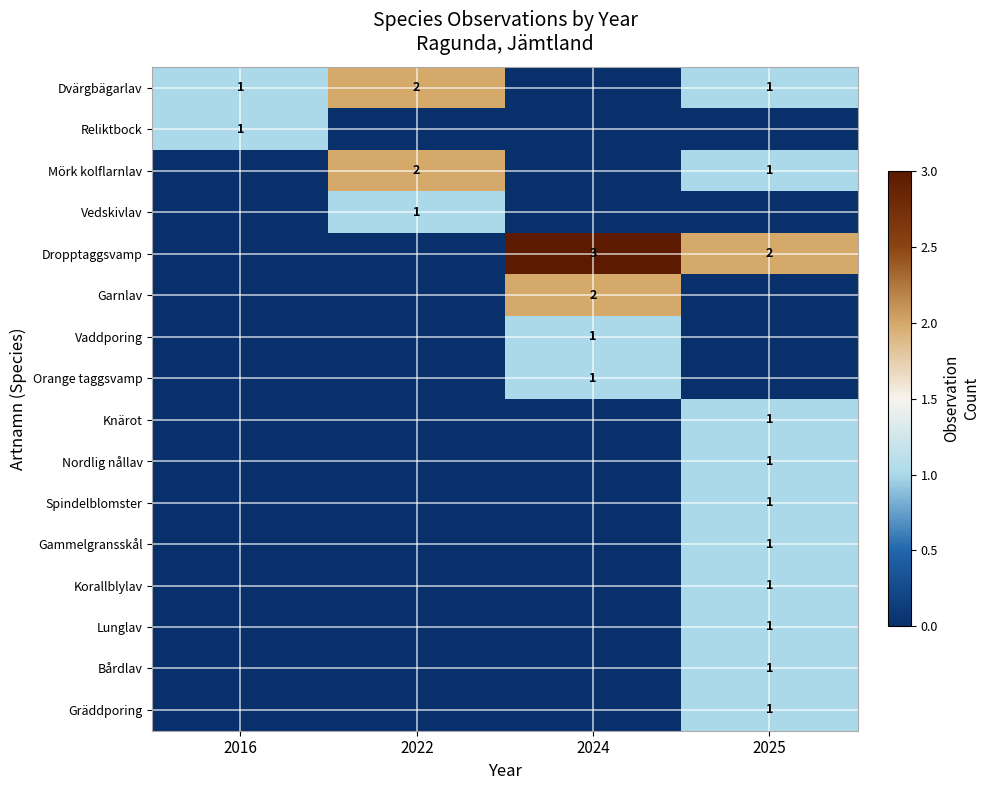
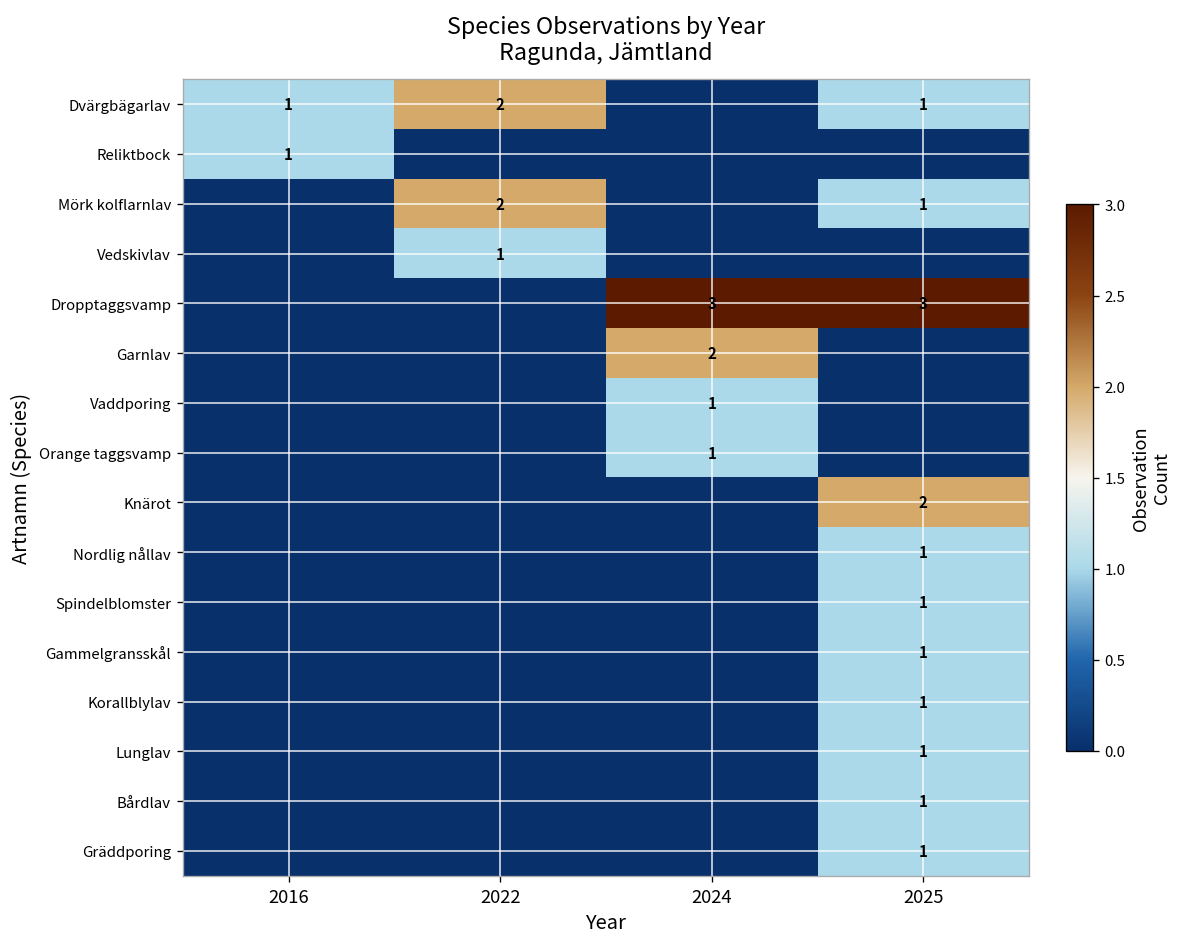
Dropptaggsvamp, 2025: 2 -> 3
Knärot, 2025: 1 -> 2
